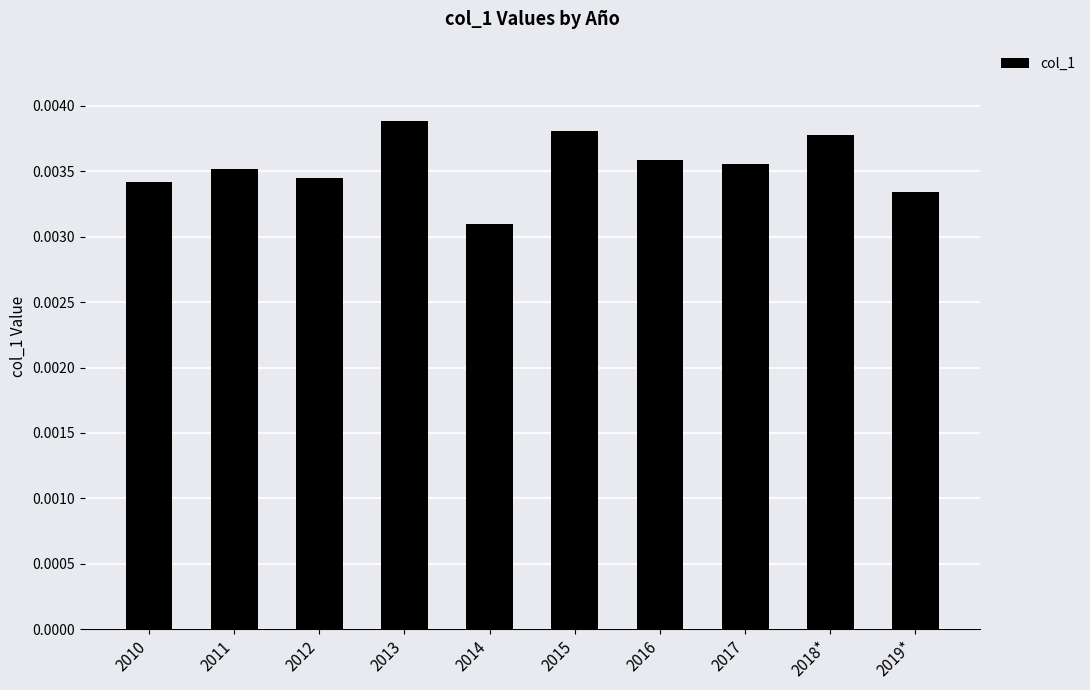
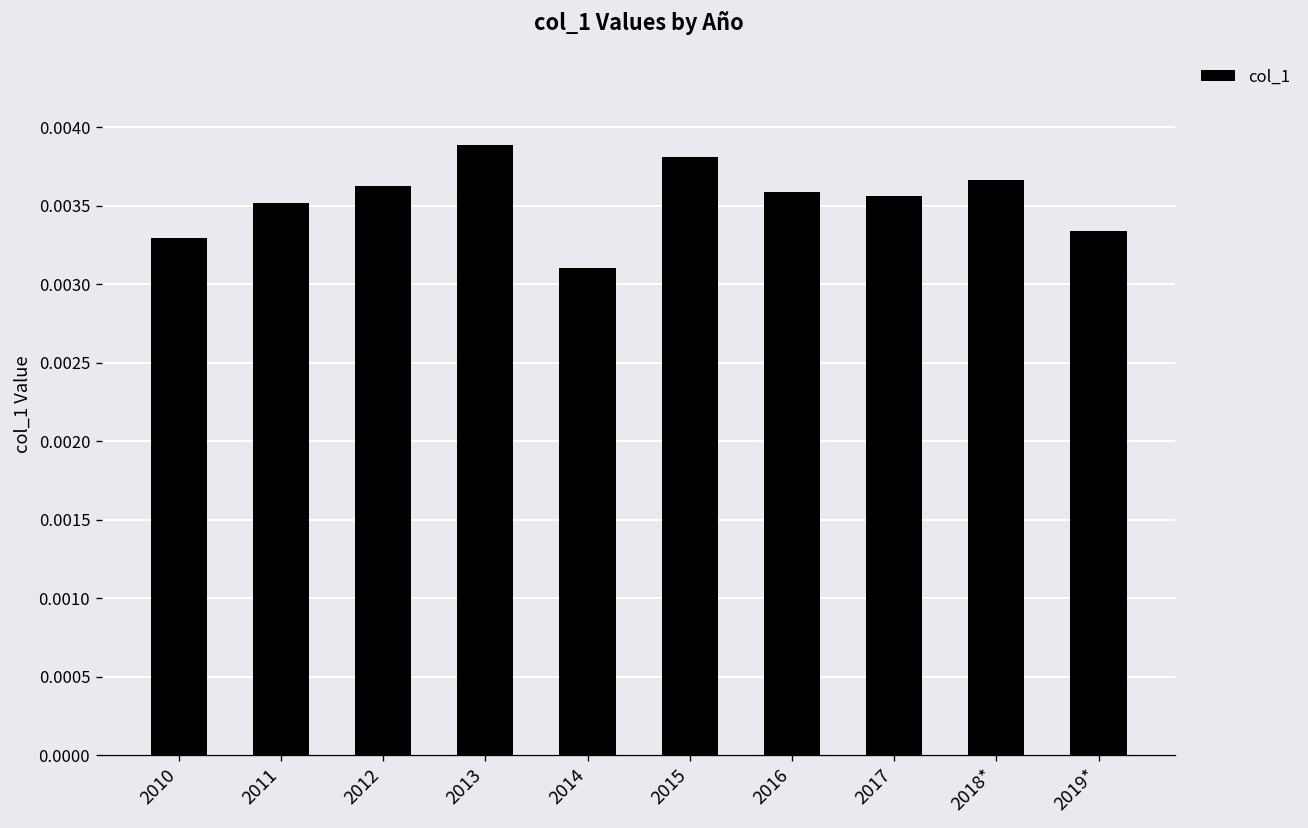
2010: 0.00342 -> 0.00329
2012: 0.00345 -> 0.00362
2018*: 0.00378 -> 0.00366
